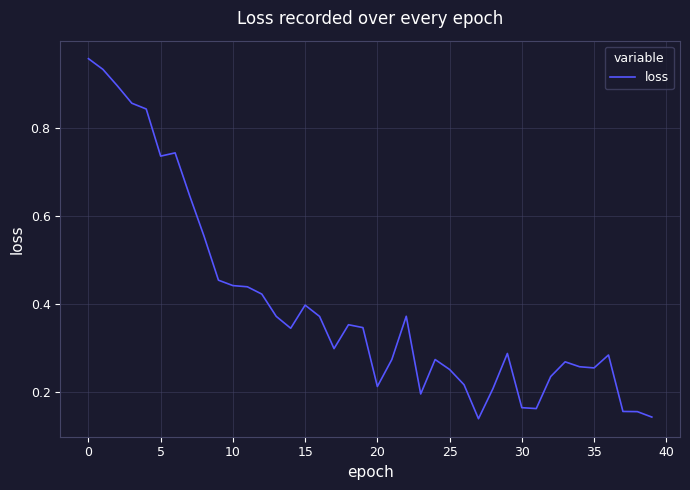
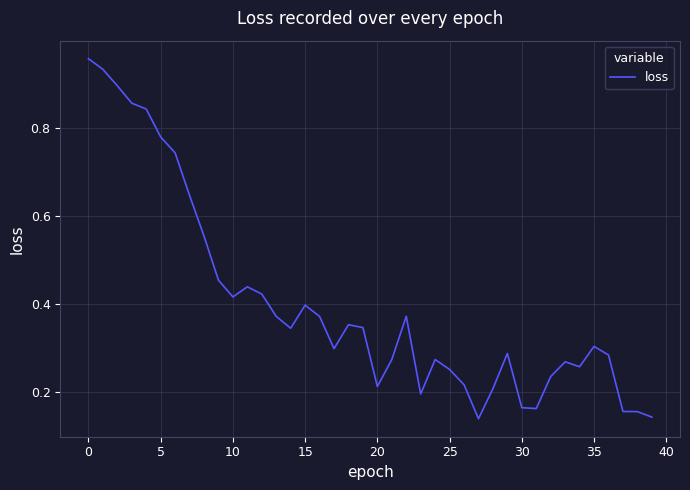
5: 0.74 -> 0.78
10: 0.44 -> 0.42
35: 0.25 -> 0.30
